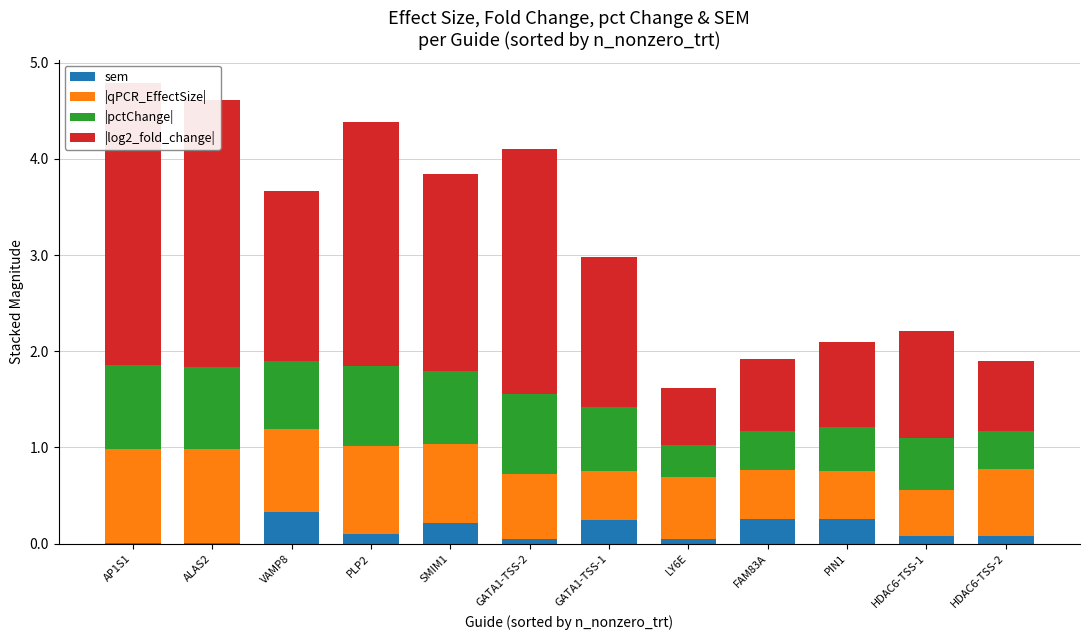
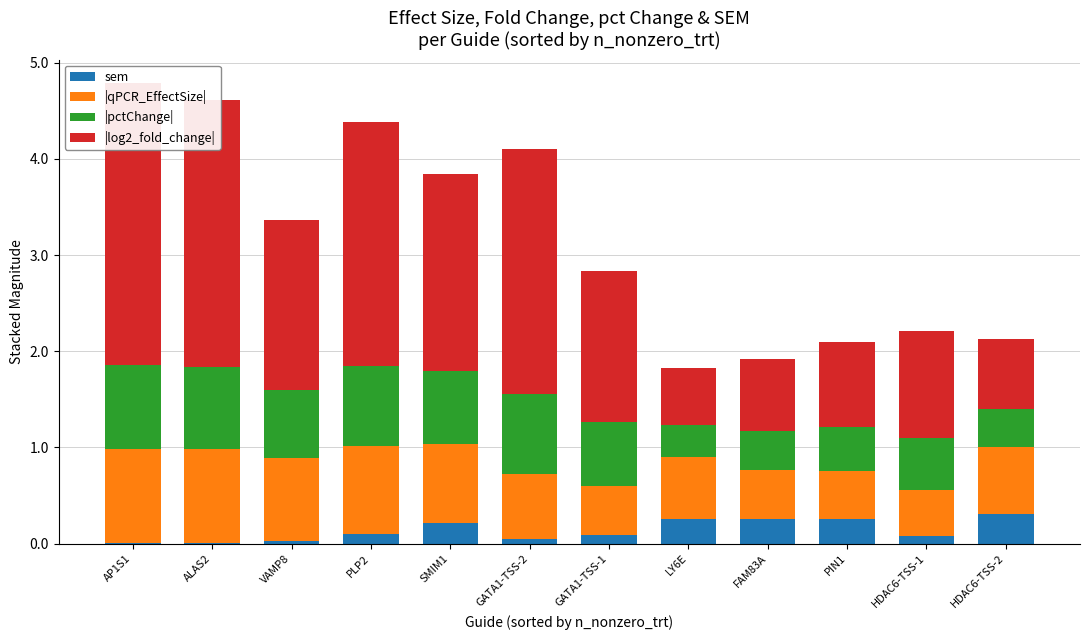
sem, VAMP8: 0.3 -> 0.0
sem, GATA1-TSS-1: 0.2 -> 0.1
sem, LY6E: 0.1 -> 0.3
sem, HDAC6-TSS-2: 0.1 -> 0.3
